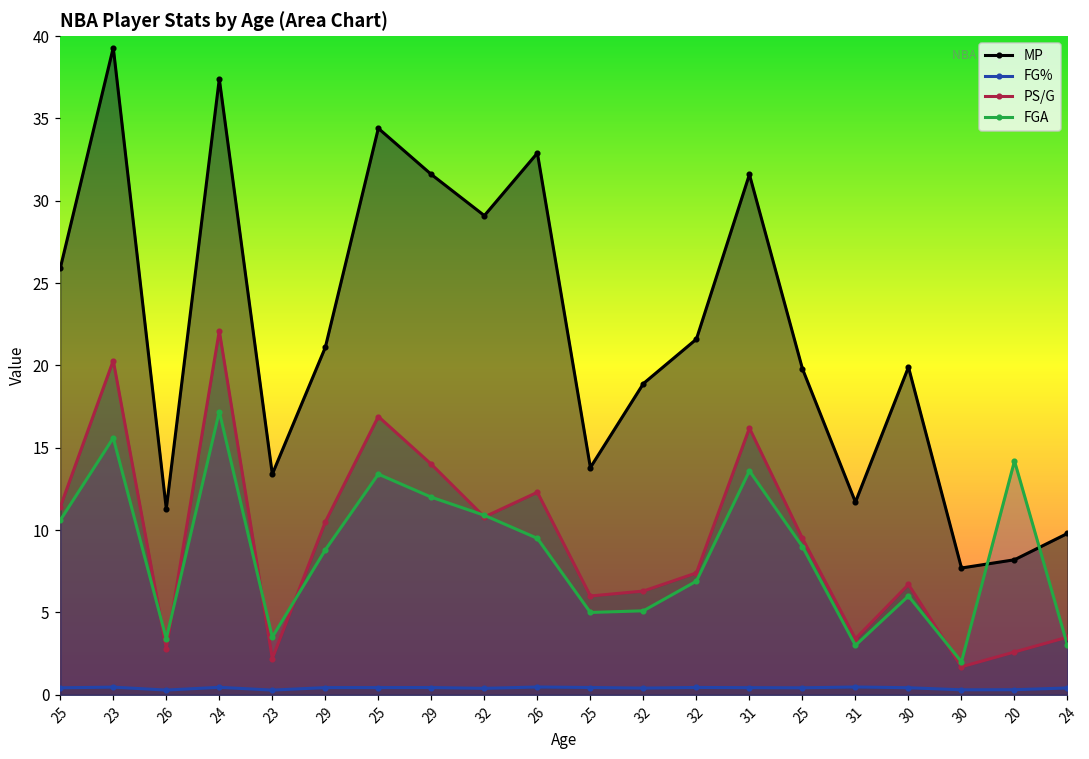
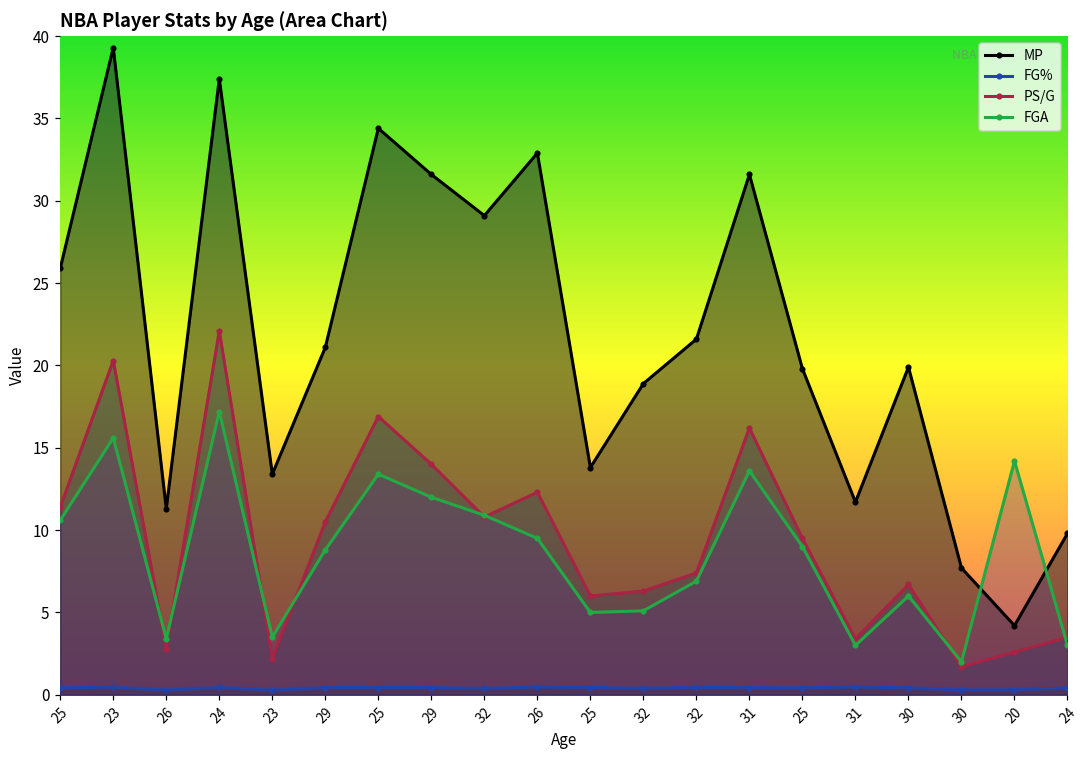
MP, 20: 8.2 -> 4.2
